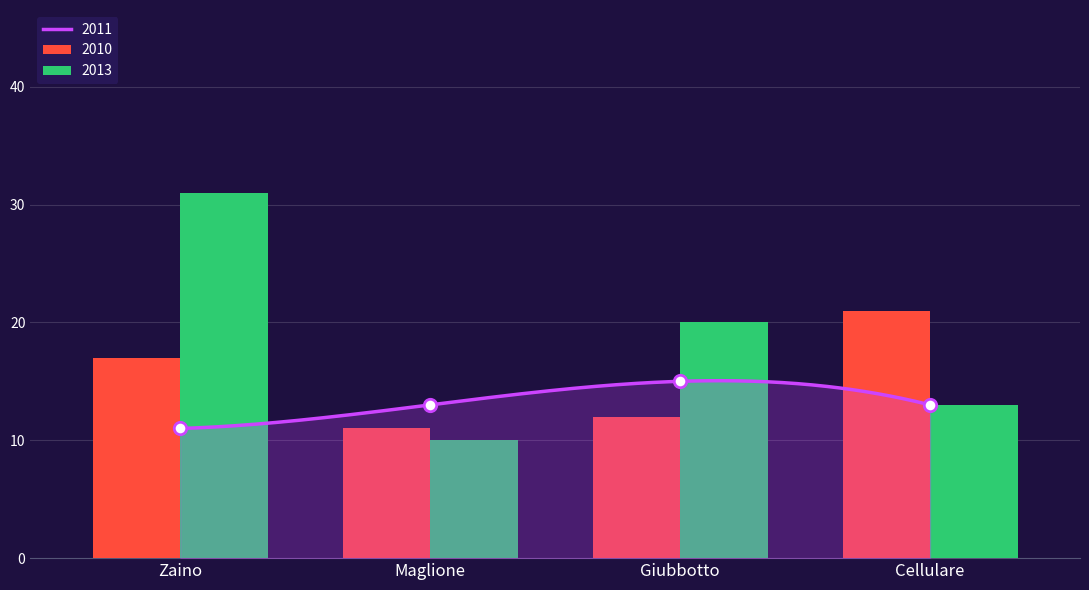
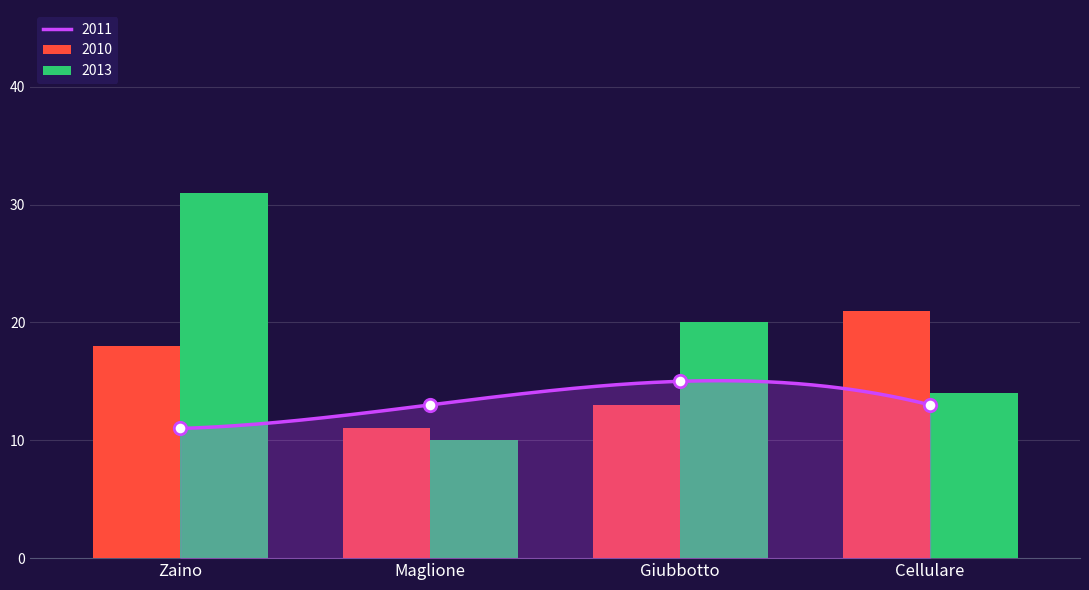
2010, Zaino: 17 -> 18
2010, Giubbotto: 12 -> 13
2013, Cellulare: 13 -> 14
